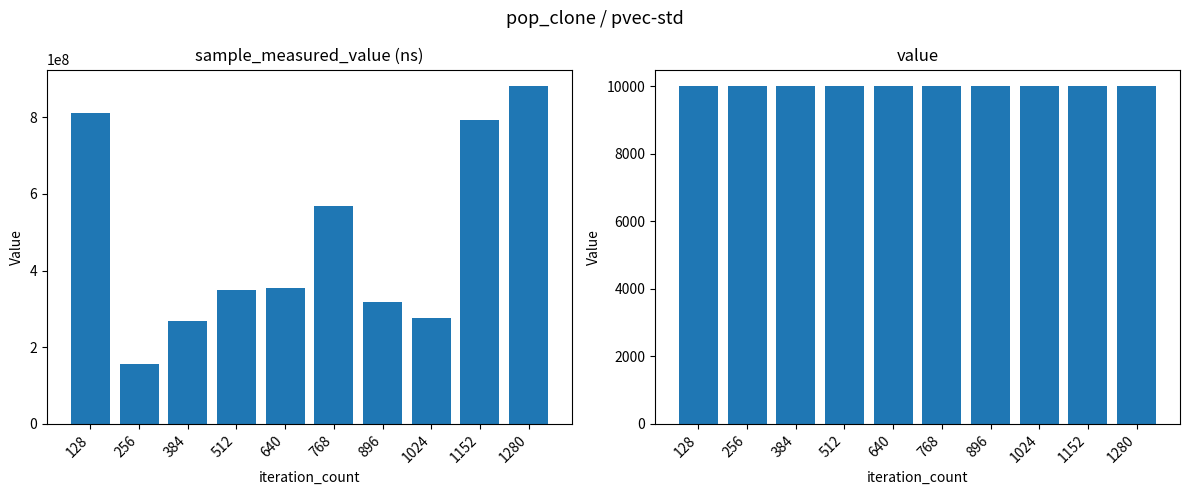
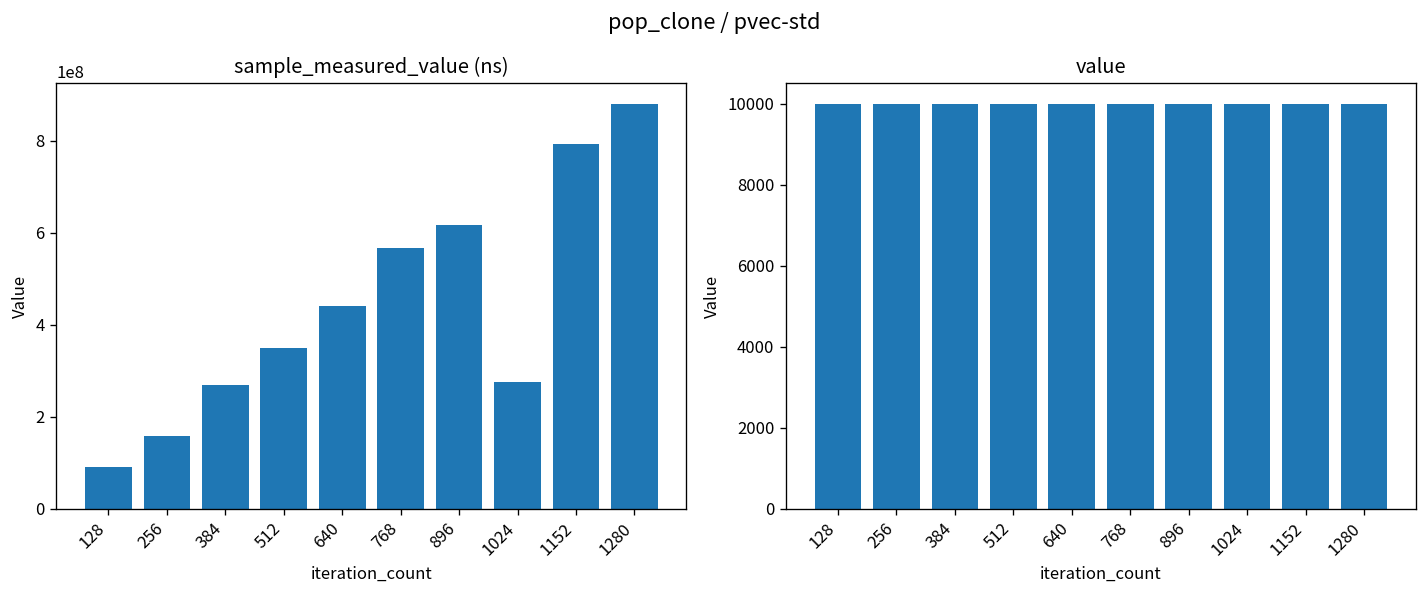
sample_measured_value (ns), 128: 810000000 -> 90000000
sample_measured_value (ns), 640: 350000000 -> 440000000
sample_measured_value (ns), 896: 320000000 -> 620000000
